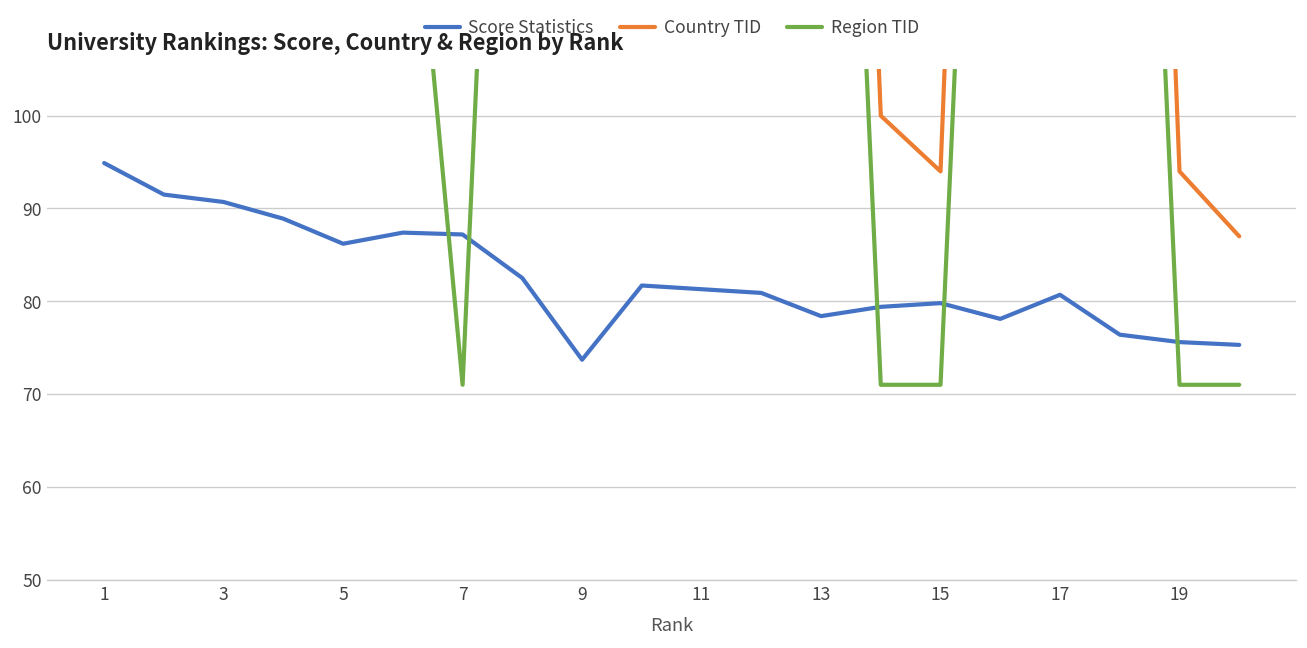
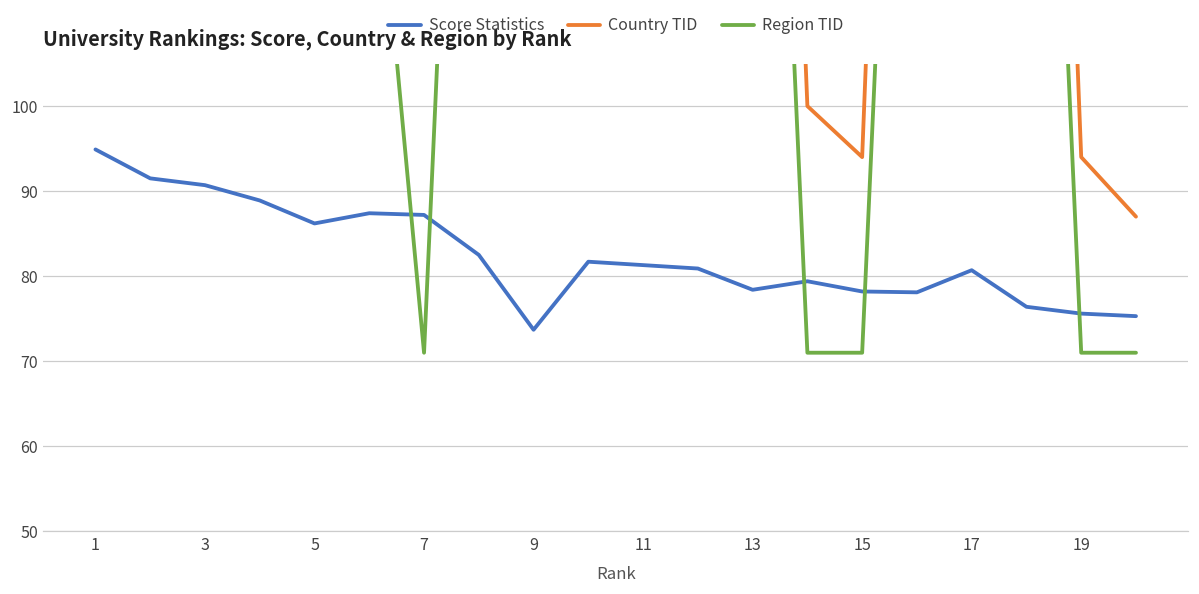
Score Statistics, 15: 80 -> 78
